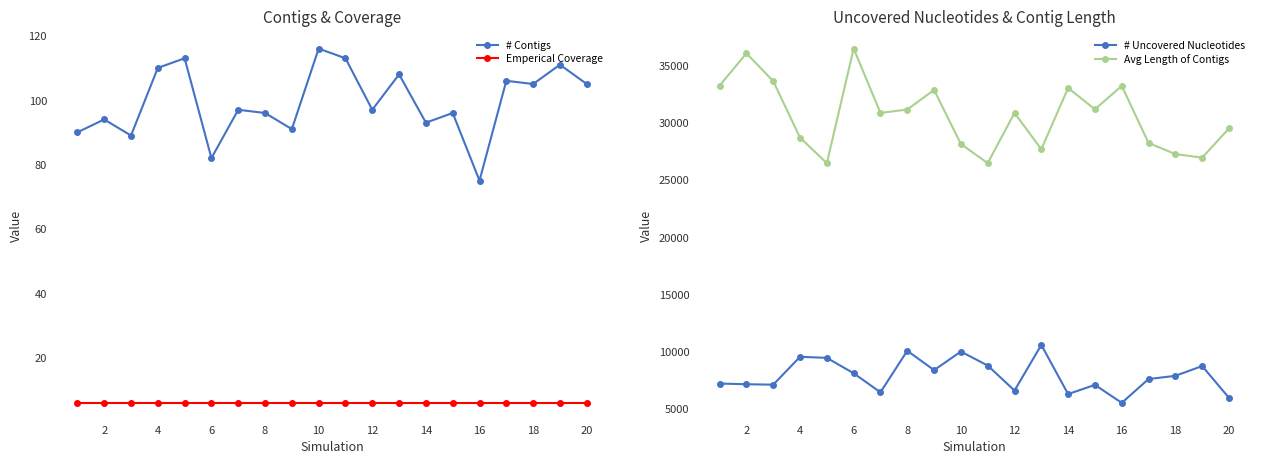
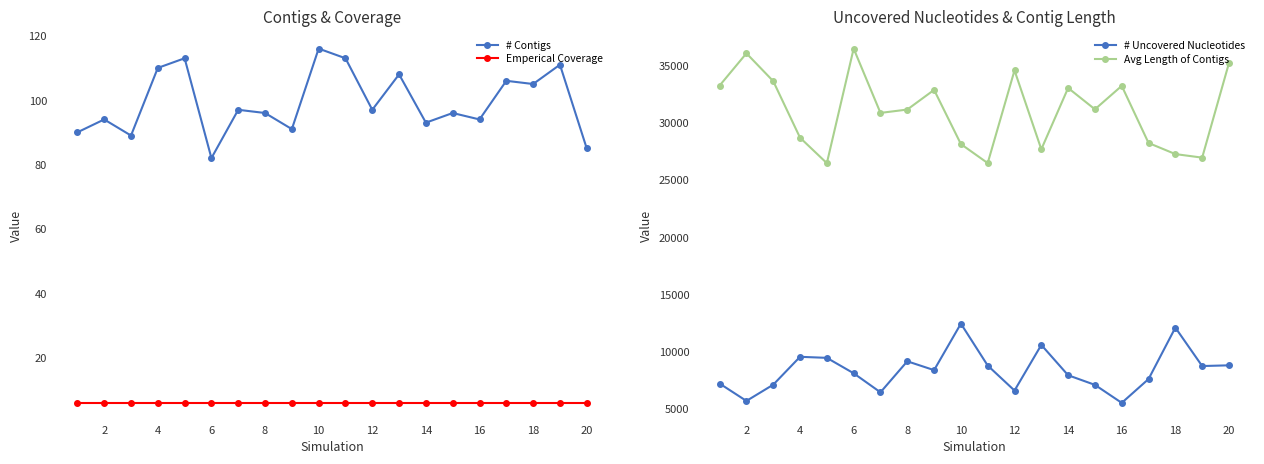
Contigs & Coverage, # Contigs, 16: 75 -> 94
Contigs & Coverage, # Contigs, 20: 105 -> 85
Uncovered Nucleotides & Contig Length, # Uncovered Nucleotides, 2: 7100 -> 5700
Uncovered Nucleotides & Contig Length, # Uncovered Nucleotides, 8: 10100 -> 9100
Uncovered Nucleotides & Contig Length, # Uncovered Nucleotides, 10: 10000 -> 12400
Uncovered Nucleotides & Contig Length, Avg Length of Contigs, 12: 30900 -> 34600
Uncovered Nucleotides & Contig Length, # Uncovered Nucleotides, 14: 6300 -> 7900
Uncovered Nucleotides & Contig Length, # Uncovered Nucleotides, 18: 7900 -> 12100
Uncovered Nucleotides & Contig Length, # Uncovered Nucleotides, 20: 5900 -> 8800
Uncovered Nucleotides & Contig Length, Avg Length of Contigs, 20: 29500 -> 35200
